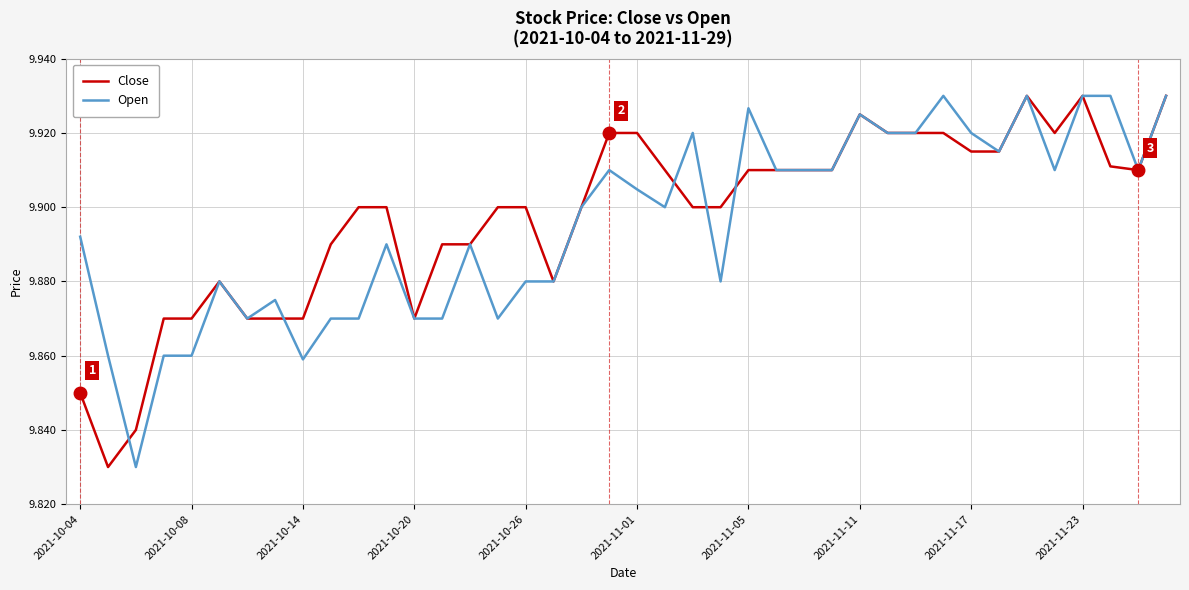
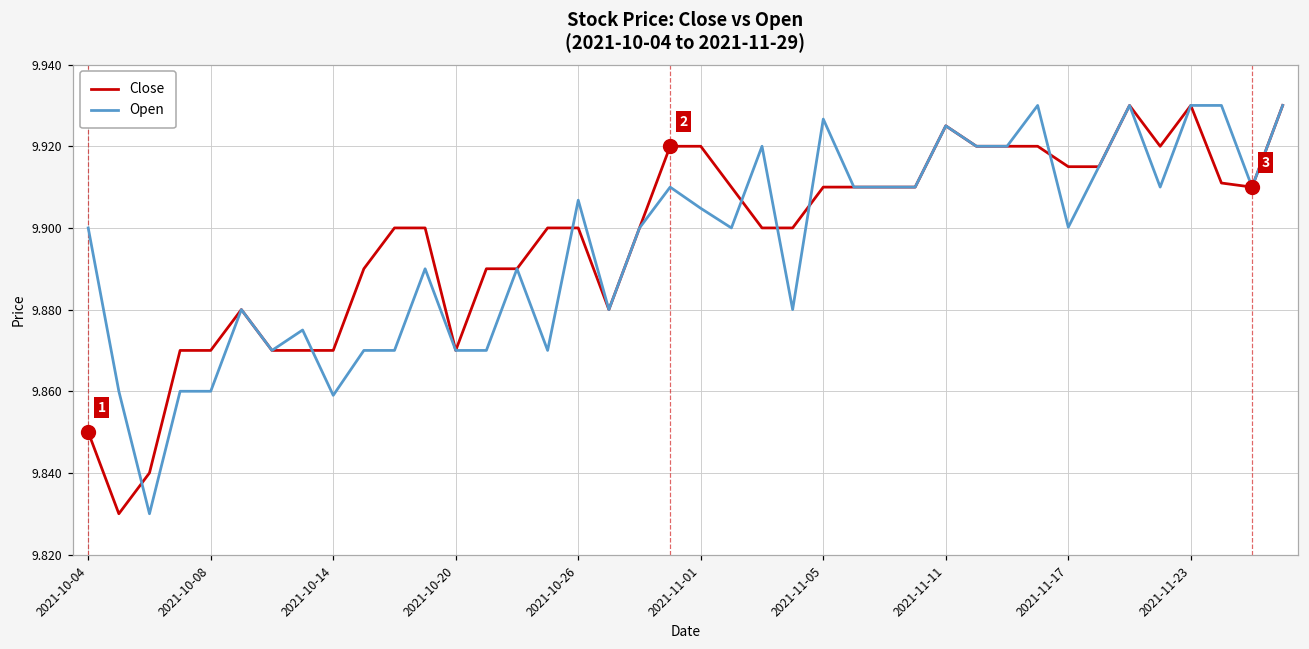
Open, 2021-10-04: 9.892 -> 9.900
Open, 2021-10-26: 9.880 -> 9.907
Open, 2021-11-17: 9.920 -> 9.900
